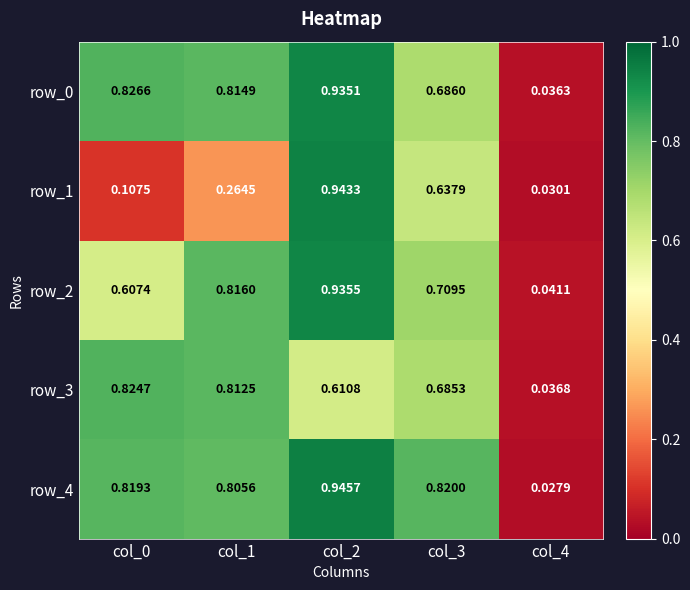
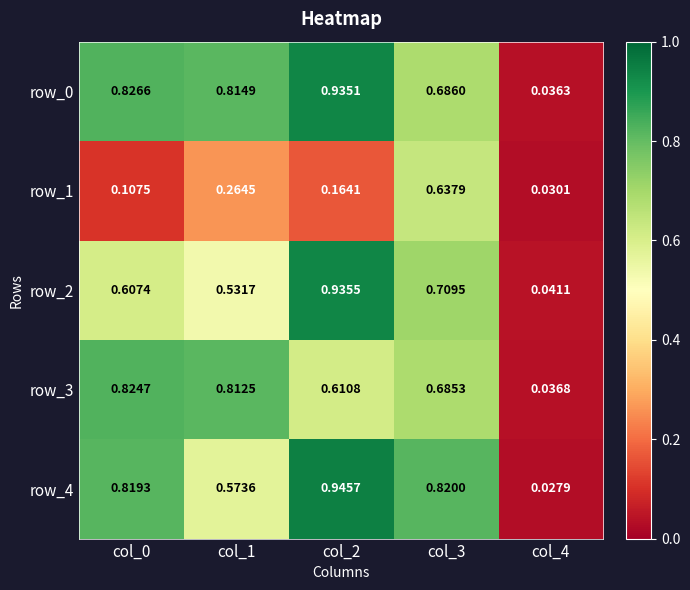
row_1, col_2: 0.9433 -> 0.1641
row_2, col_1: 0.8160 -> 0.5317
row_4, col_1: 0.8056 -> 0.5736
